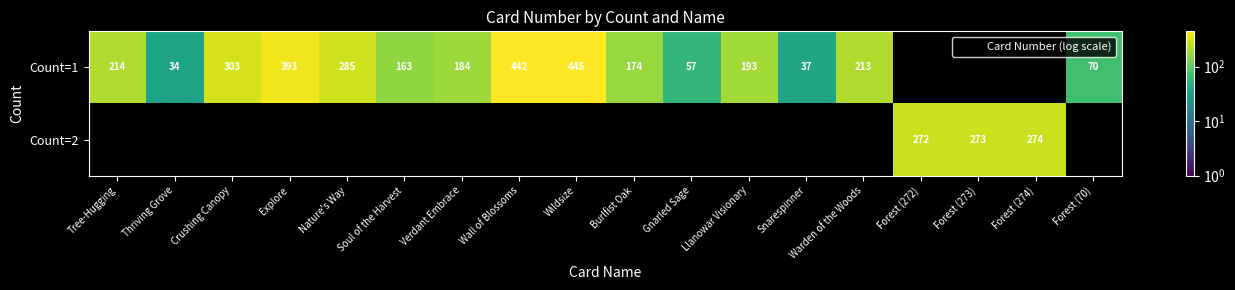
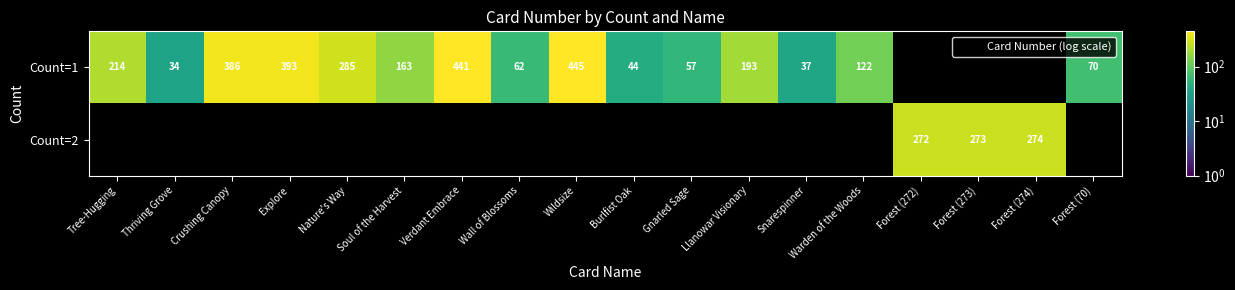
Count=1, Crushing Canopy: 303 -> 386
Count=1, Verdant Embrace: 184 -> 441
Count=1, Wall of Blossoms: 442 -> 62
Count=1, Burlfist Oak: 174 -> 44
Count=1, Warden of the Woods: 213 -> 122
